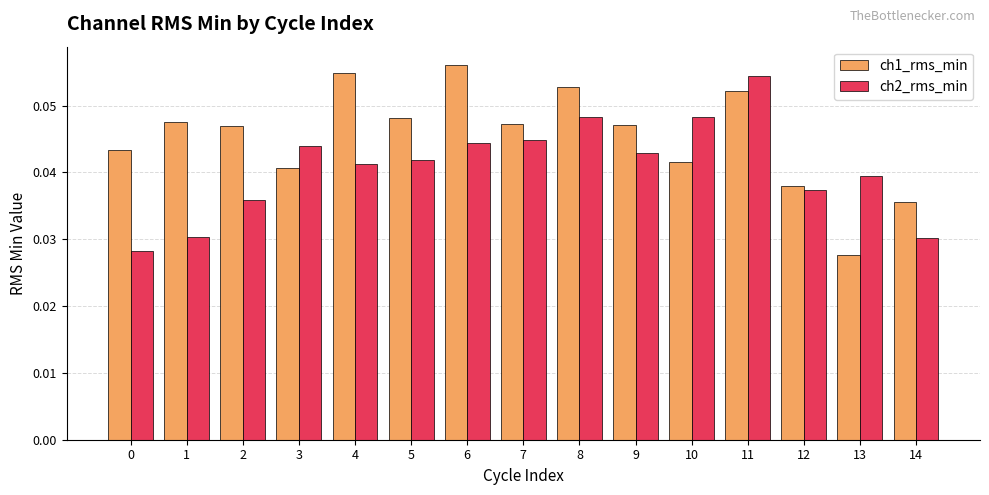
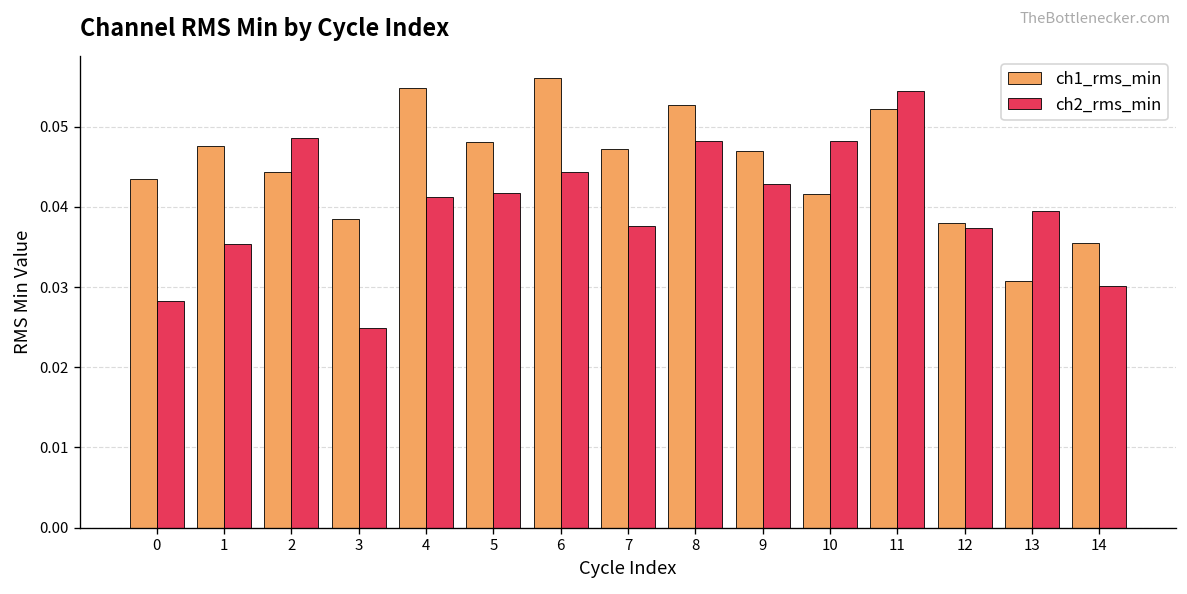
ch2_rms_min, 1: 0.030 -> 0.035
ch1_rms_min, 2: 0.047 -> 0.044
ch2_rms_min, 2: 0.036 -> 0.049
ch1_rms_min, 3: 0.041 -> 0.039
ch2_rms_min, 3: 0.044 -> 0.025
ch2_rms_min, 7: 0.045 -> 0.038
ch1_rms_min, 13: 0.028 -> 0.031
